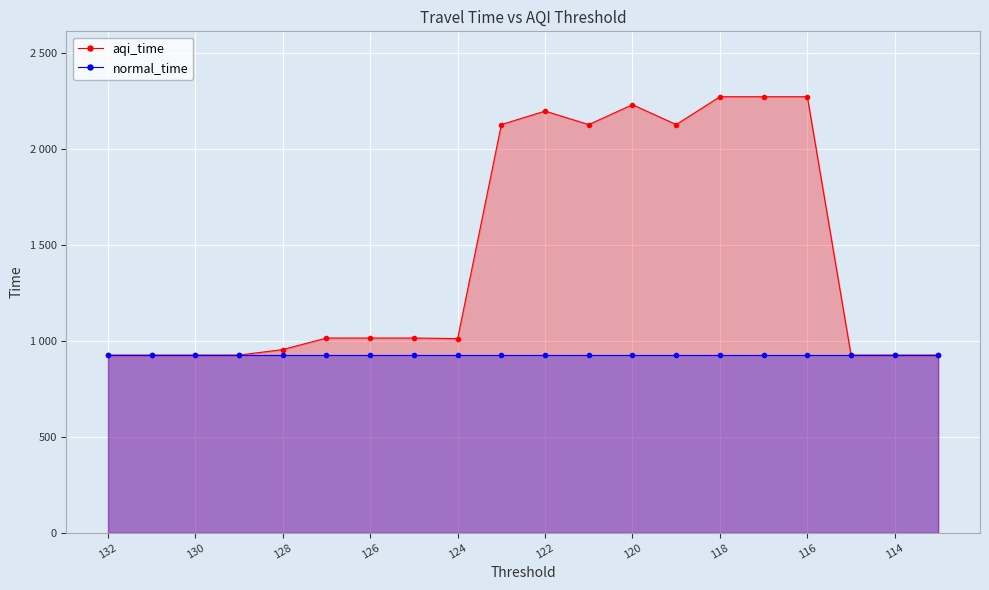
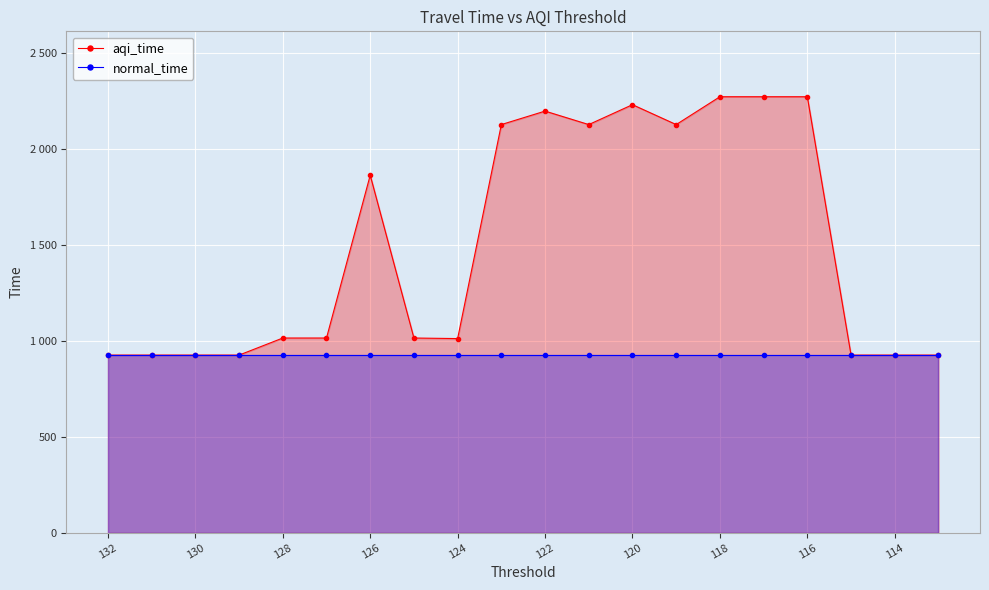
aqi_time, 128: 960 -> 1020
aqi_time, 126: 1020 -> 1860
